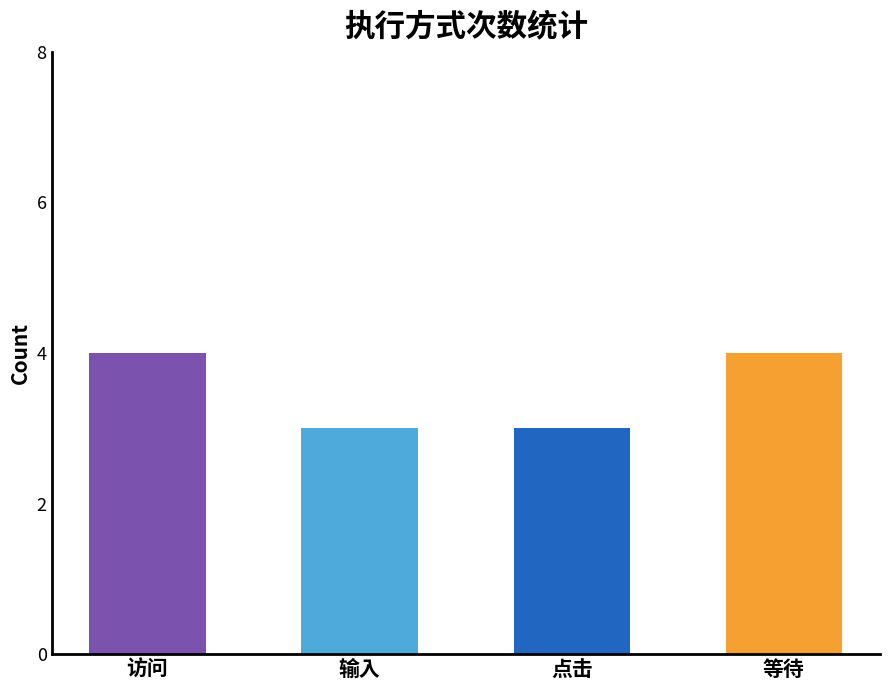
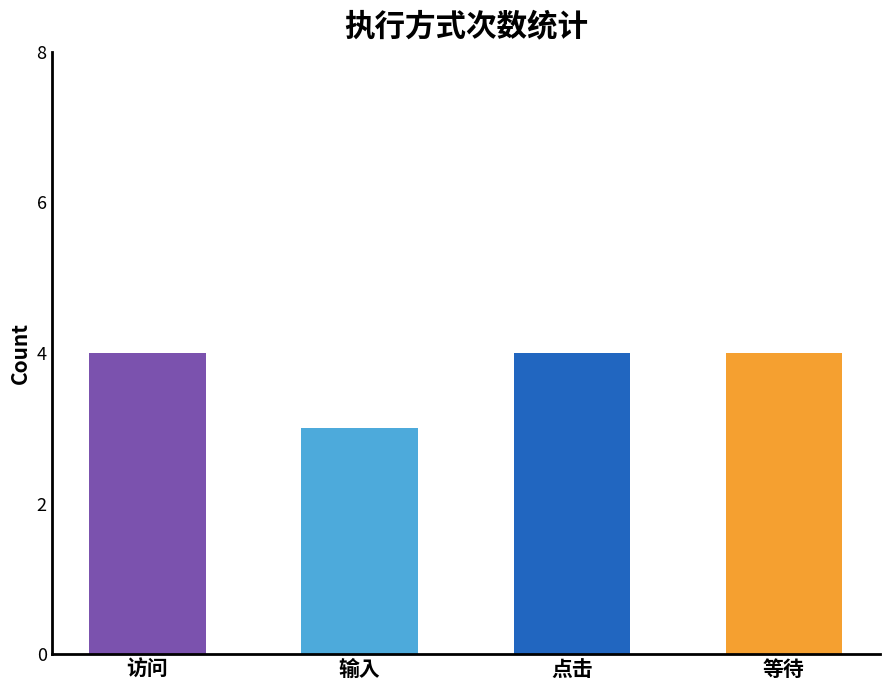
点击: 3 -> 4
